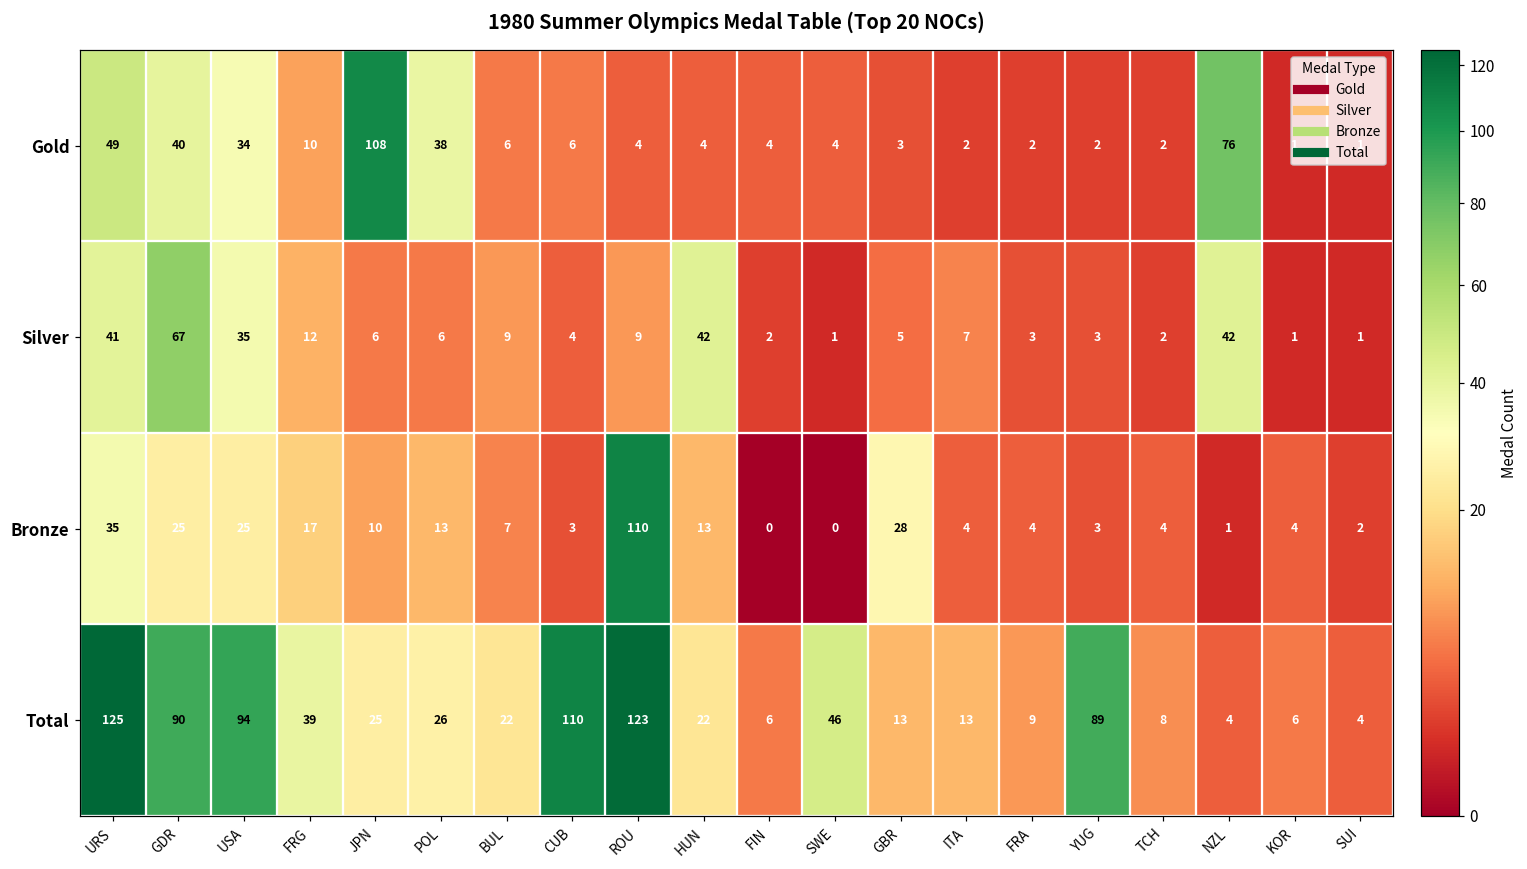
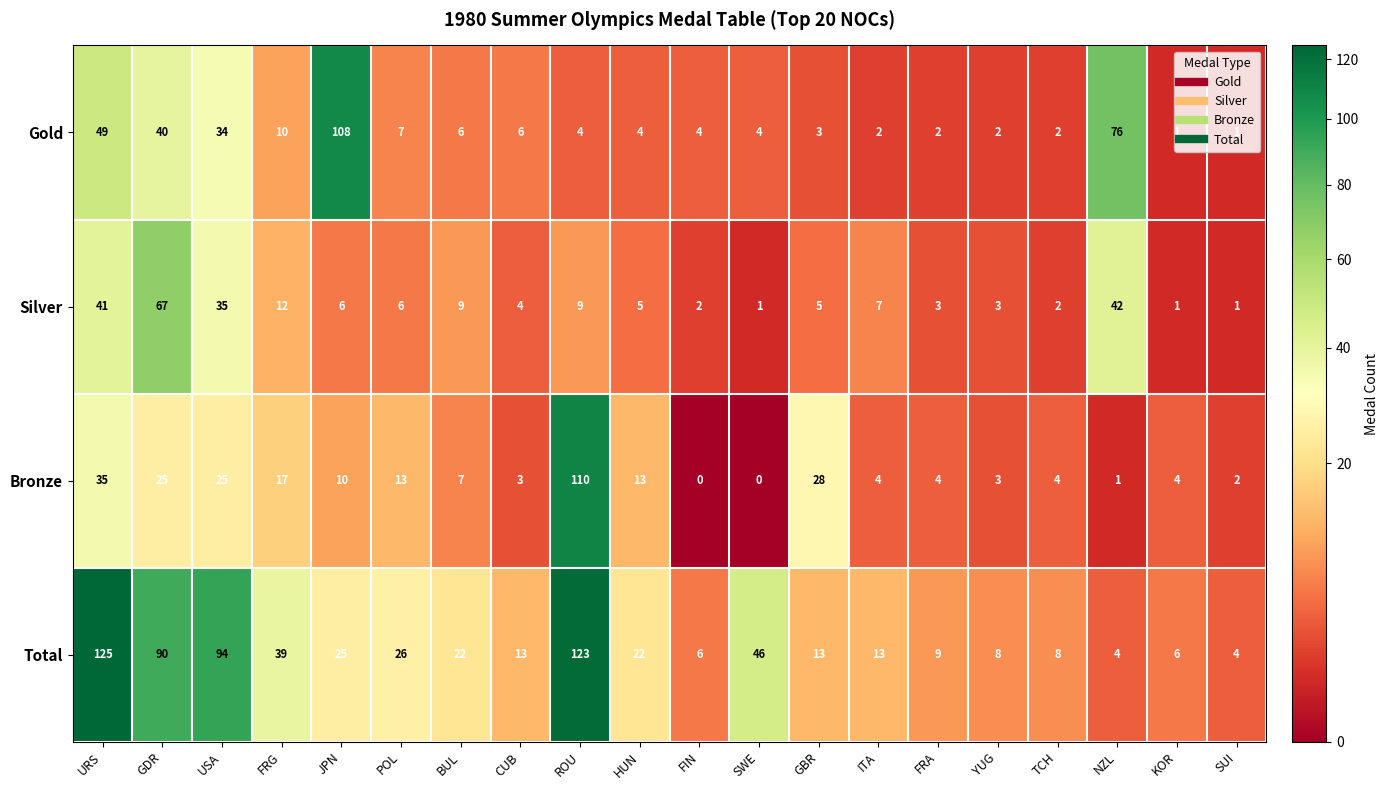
Gold, POL: 38 -> 7
Silver, HUN: 42 -> 5
Total, CUB: 110 -> 13
Total, YUG: 89 -> 8
